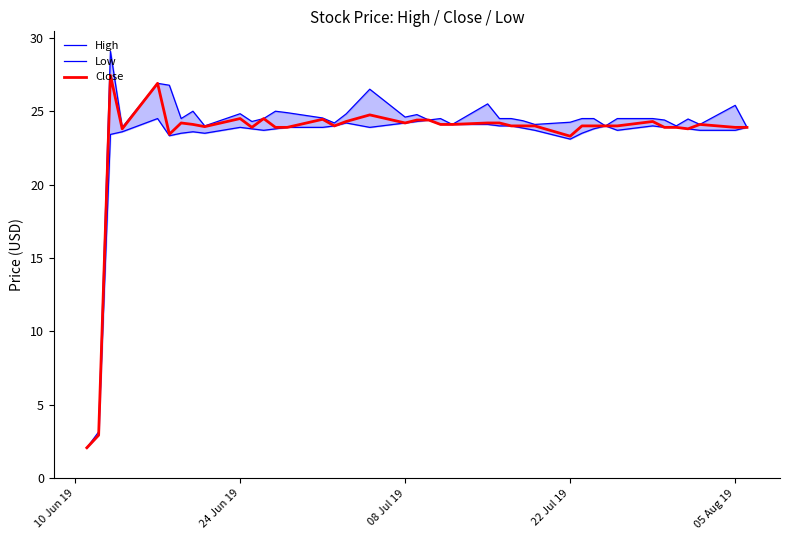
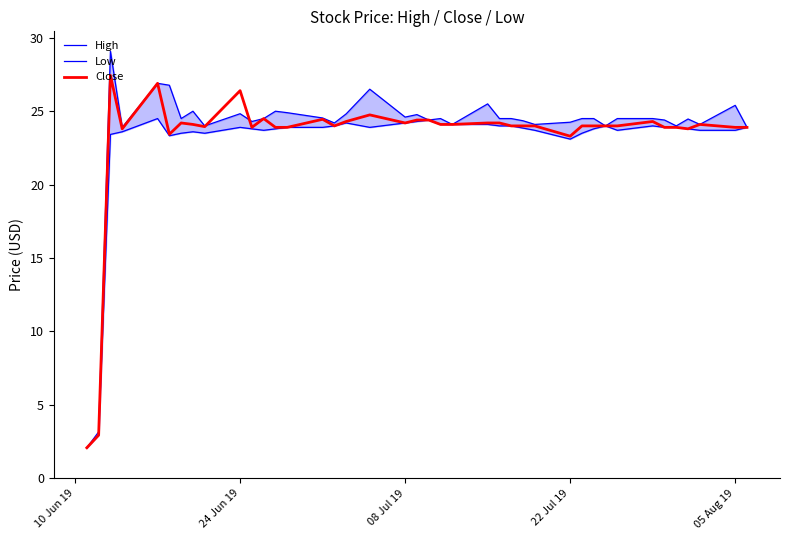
Close, 24 Jun 19: 24.5 -> 26.4
